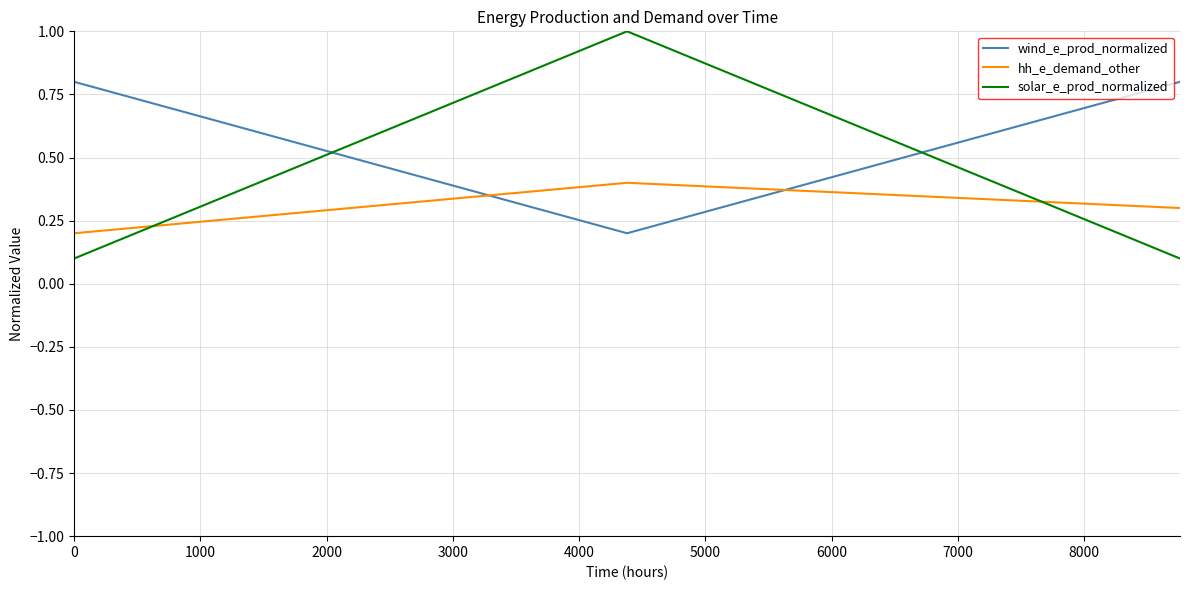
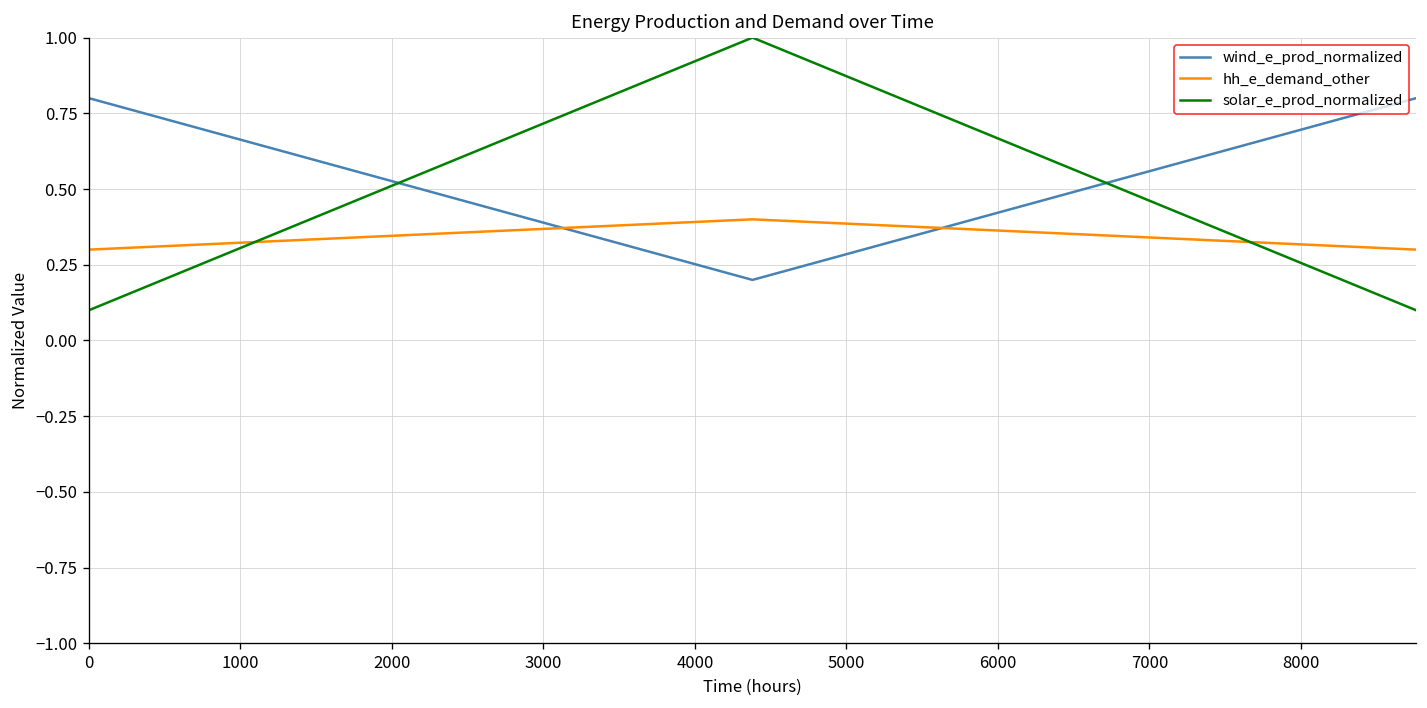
hh_e_demand_other, 0: 0.2 -> 0.3
